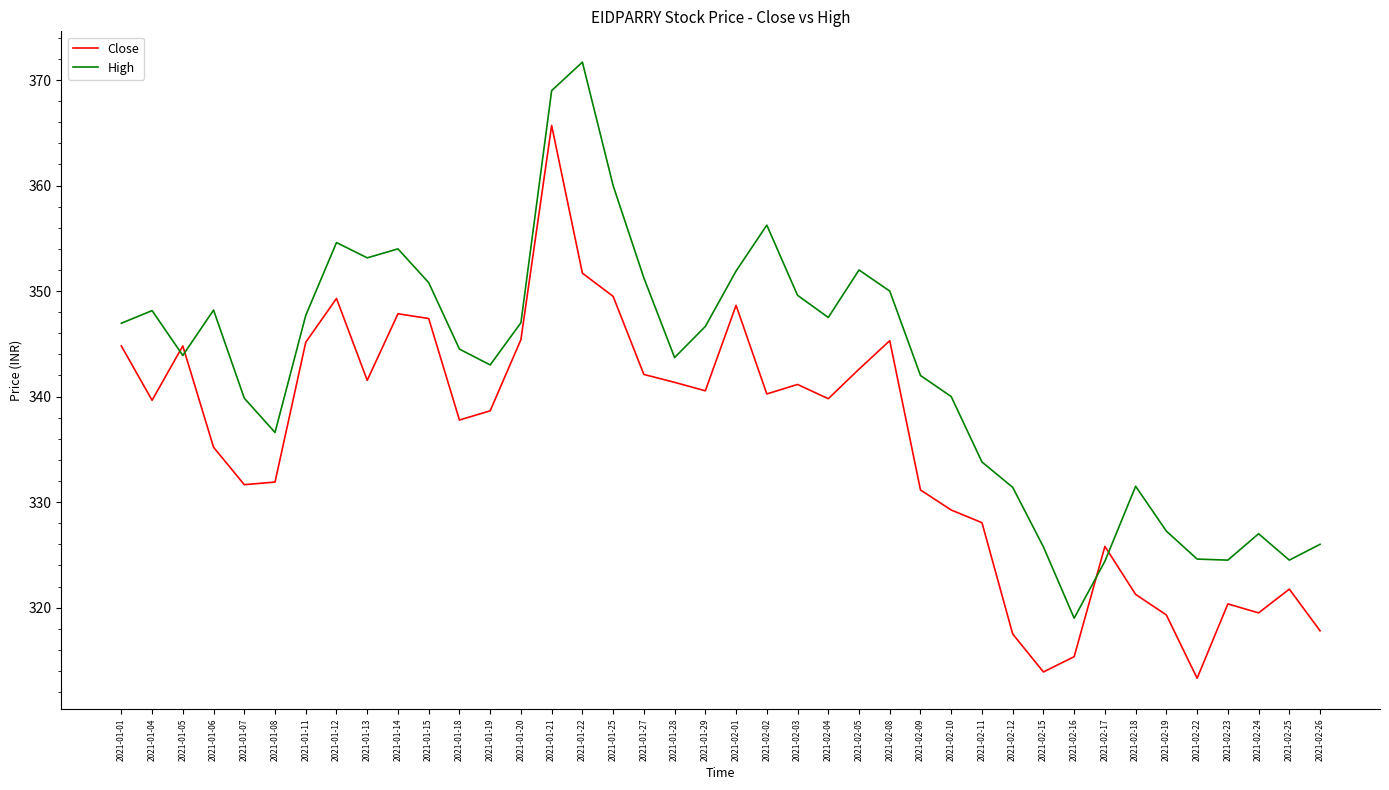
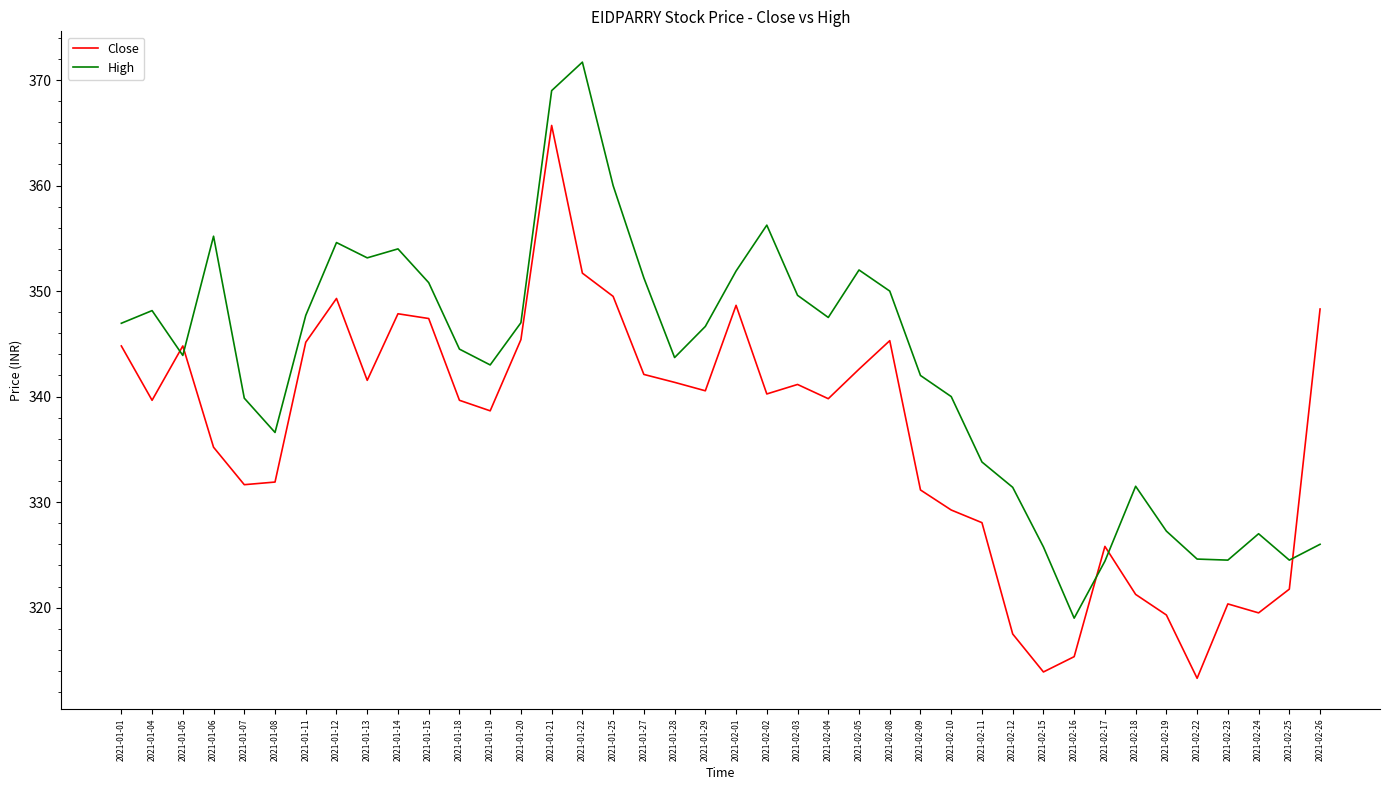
High, 2021-01-06: 348.2 -> 355.2
Close, 2021-01-18: 337.8 -> 339.7
Close, 2021-02-26: 317.8 -> 348.3
